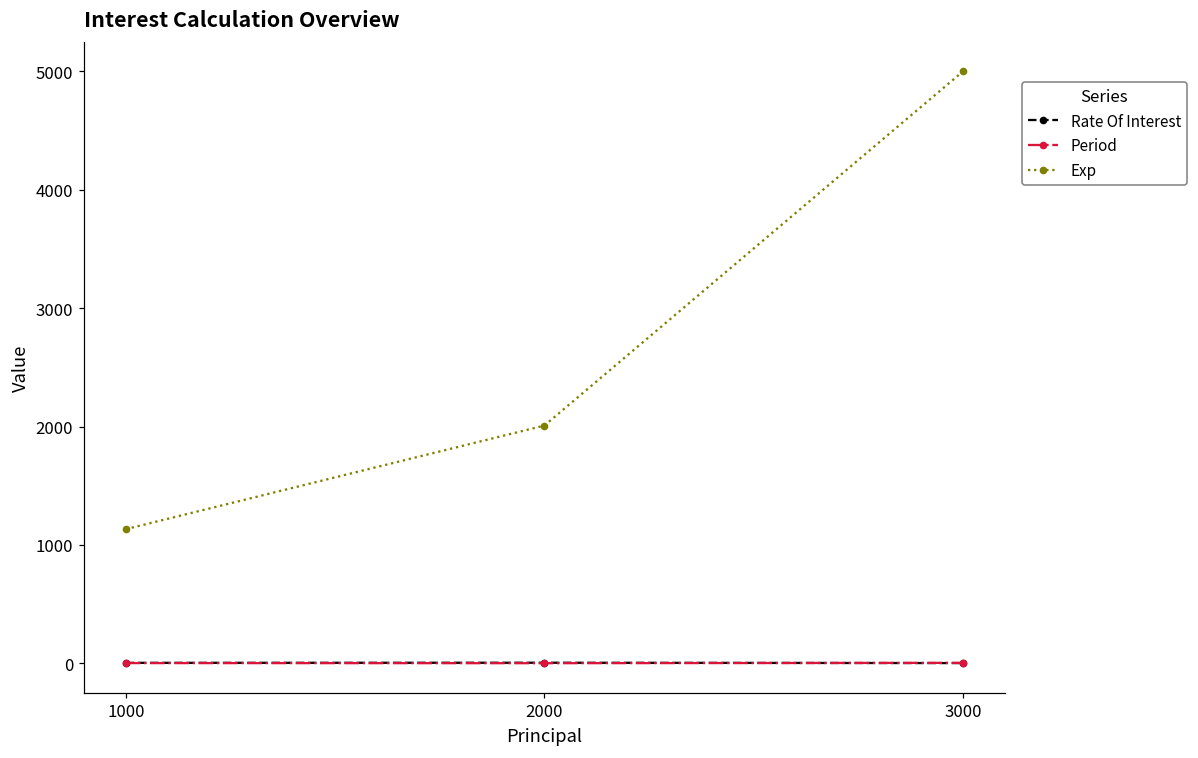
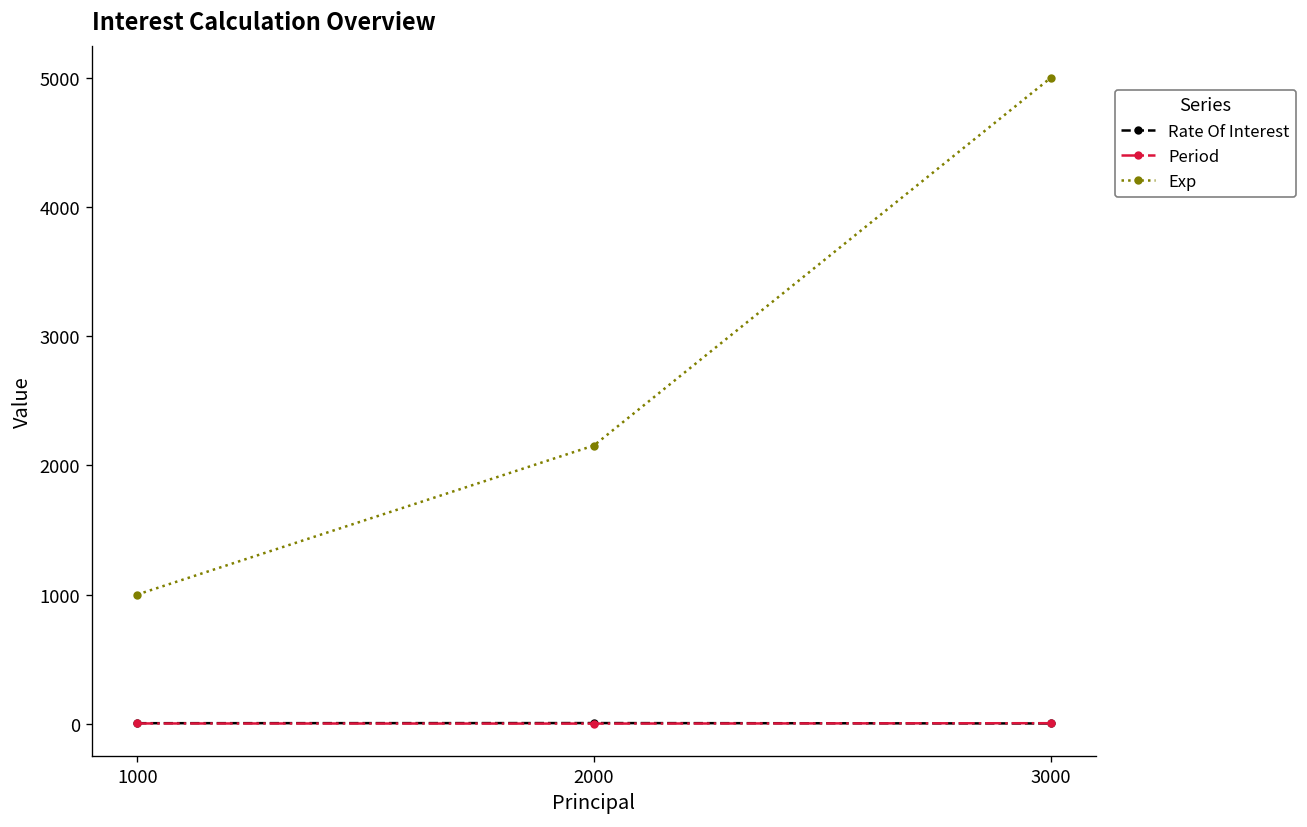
Exp, 1000: 1130 -> 1000
Exp, 2000: 2010 -> 2150
